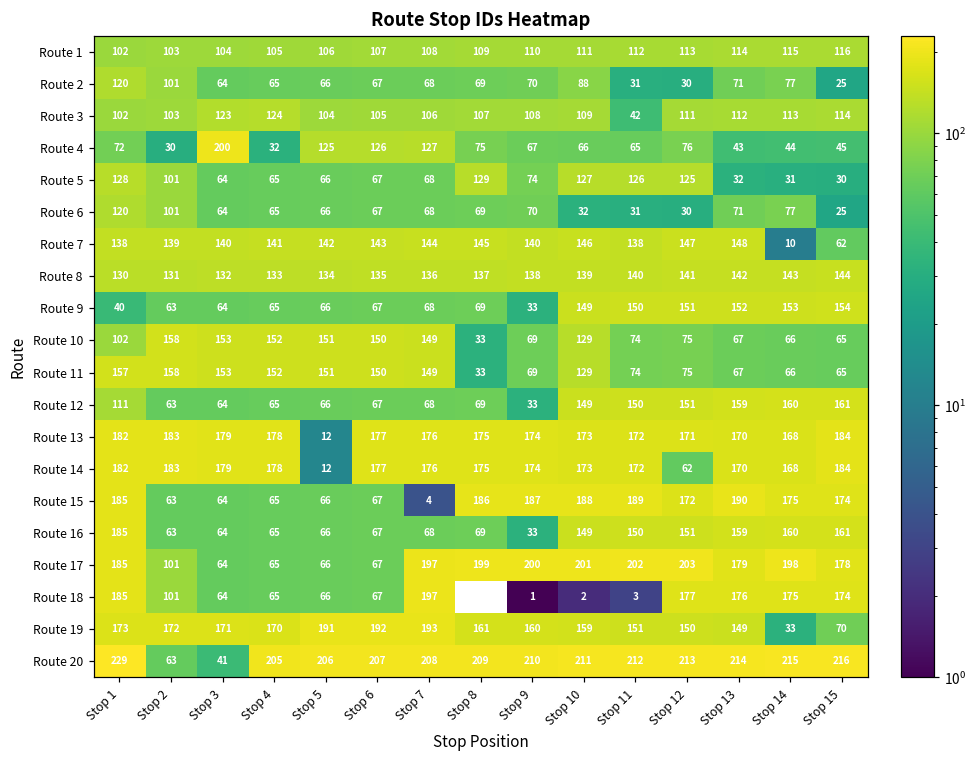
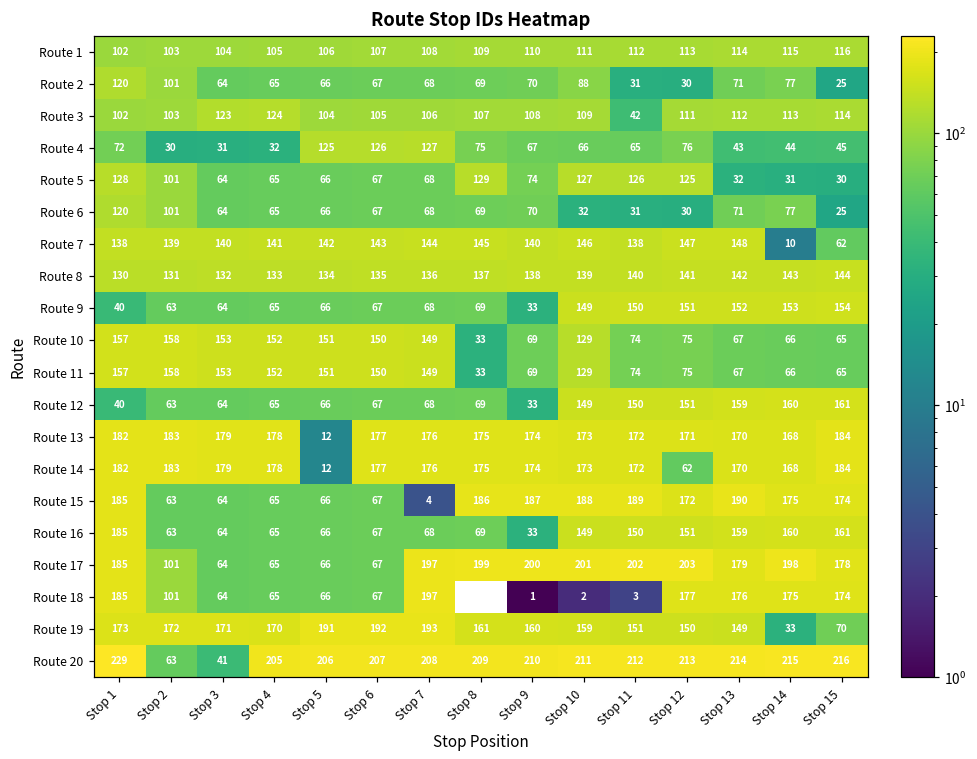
Route 4, Stop 3: 200 -> 31
Route 10, Stop 1: 102 -> 157
Route 12, Stop 1: 111 -> 40
